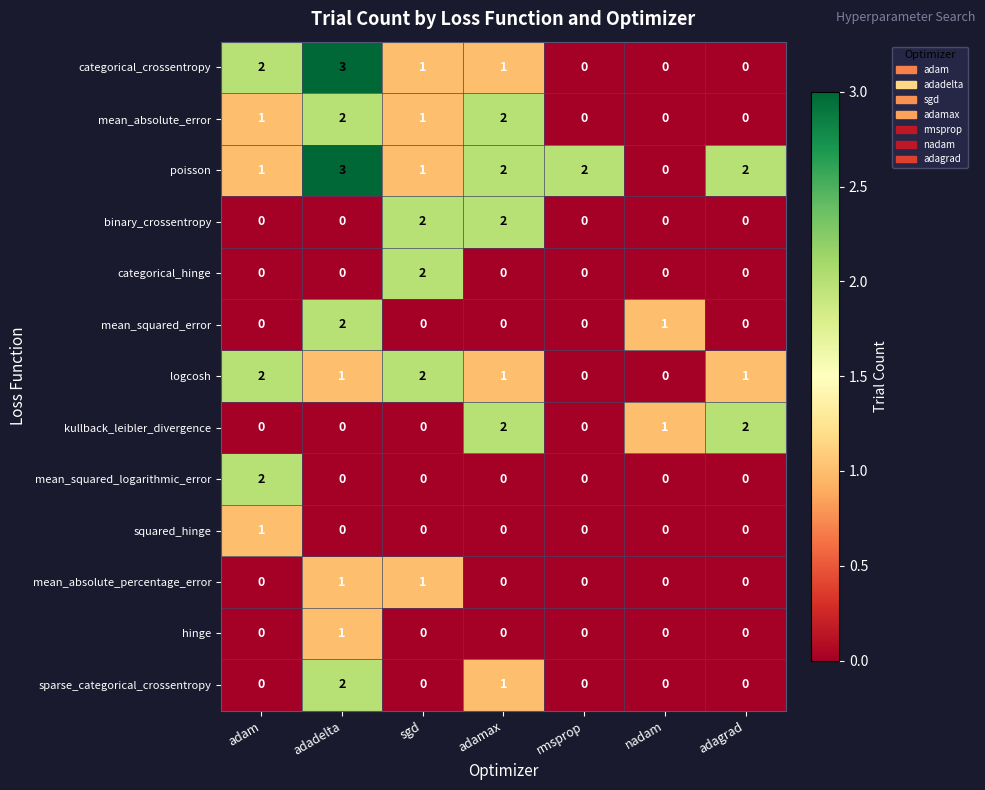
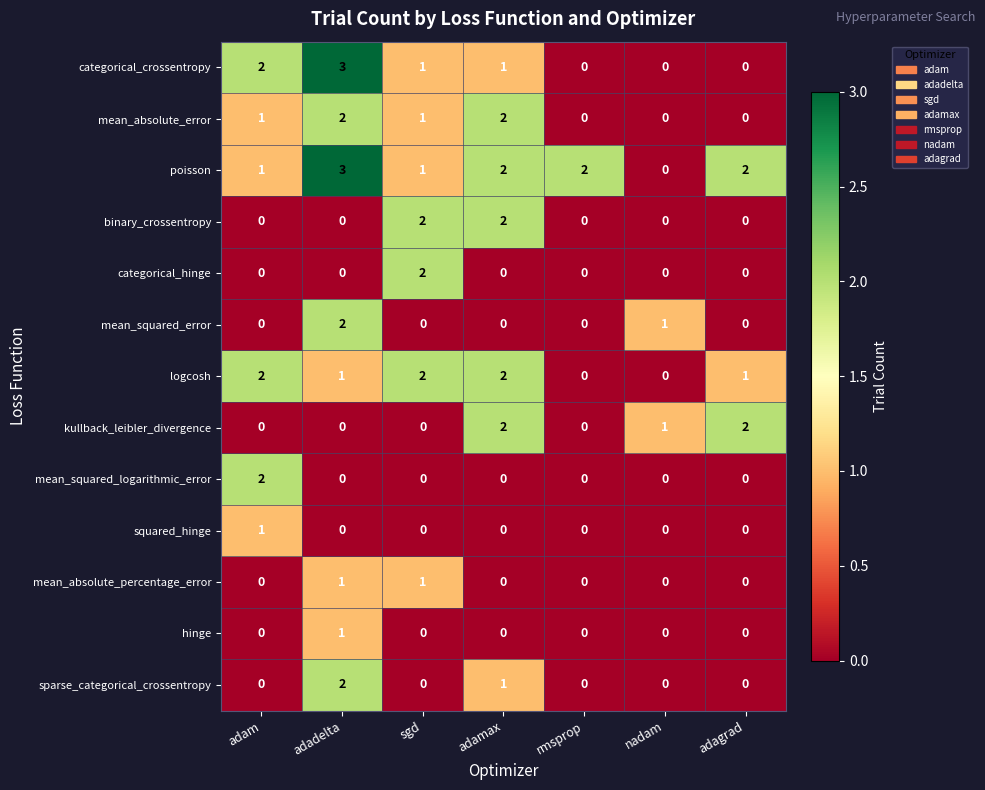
logcosh, adamax: 1 -> 2
